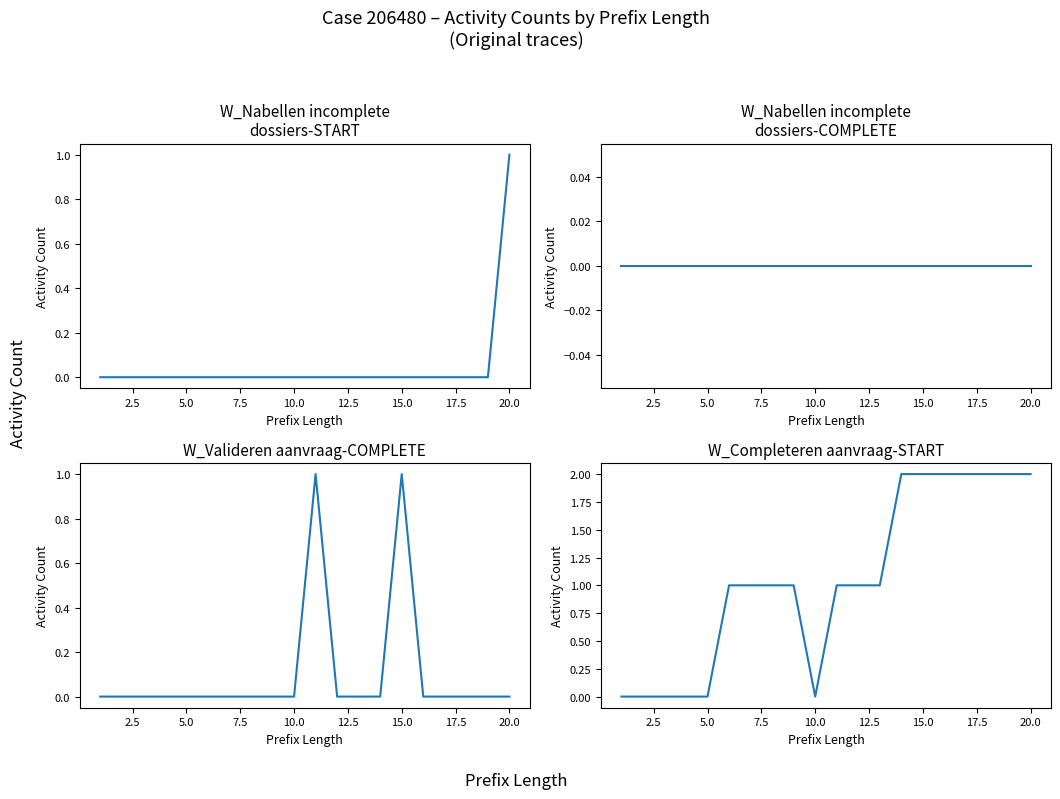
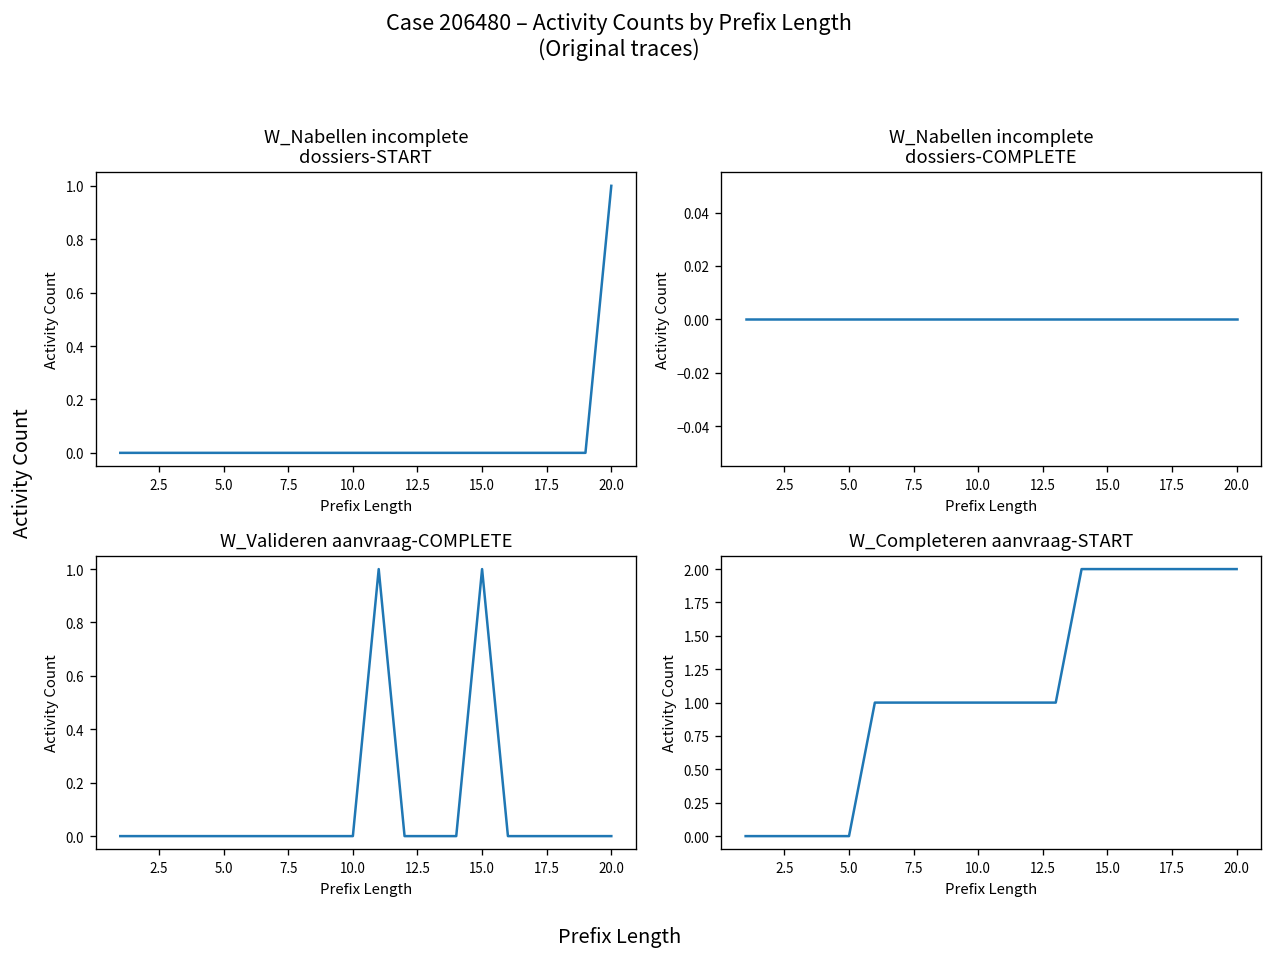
W_Completeren aanvraag-START, 10.0: 0 -> 1
